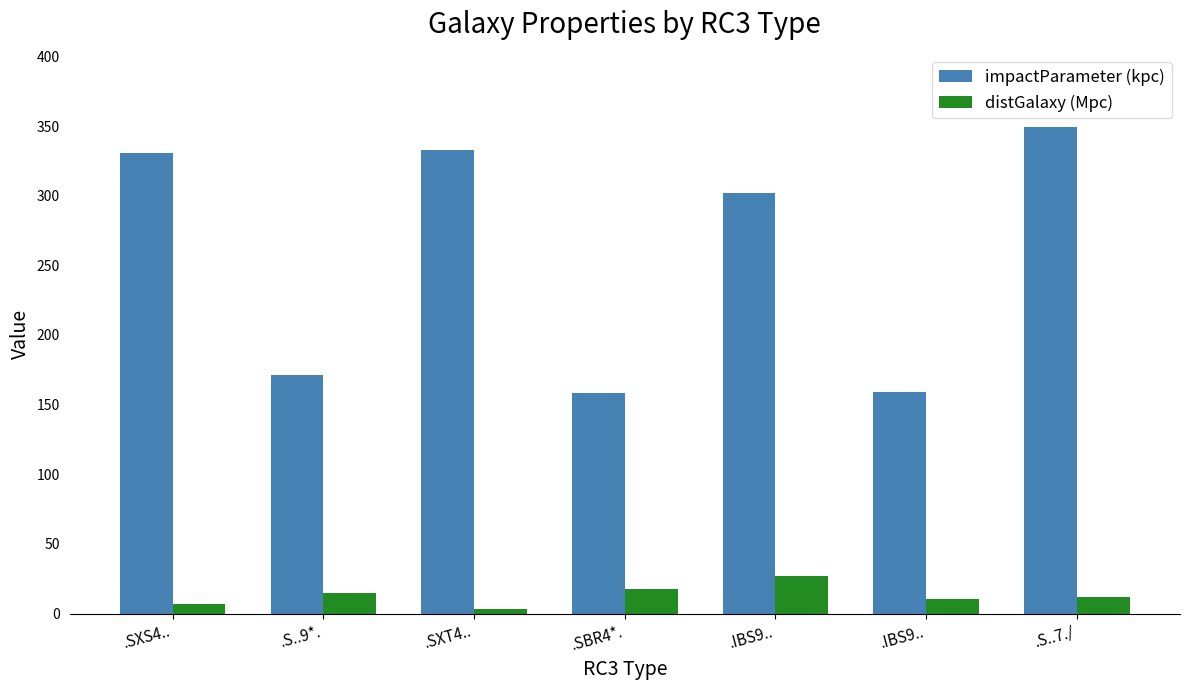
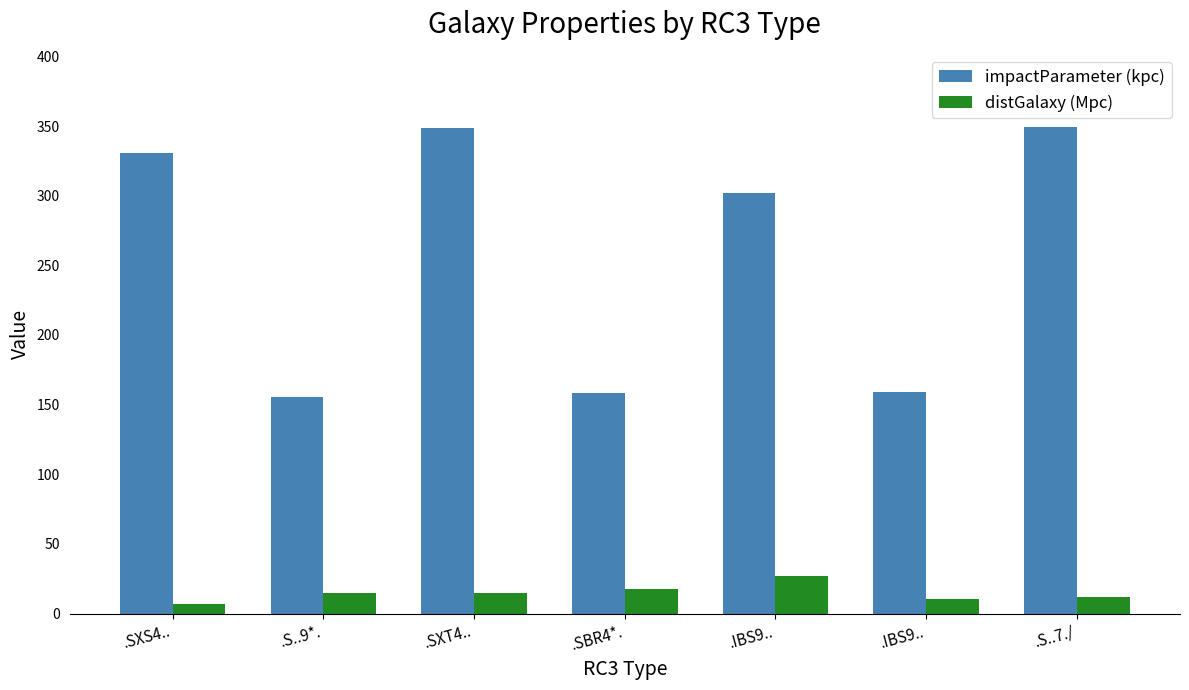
impactParameter (kpc), .S..9*.: 171 -> 155
impactParameter (kpc), .SXT4..: 333 -> 349
distGalaxy (Mpc), .SXT4..: 4 -> 15
